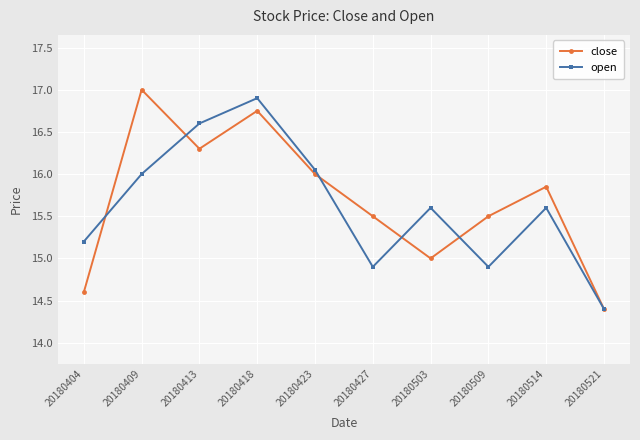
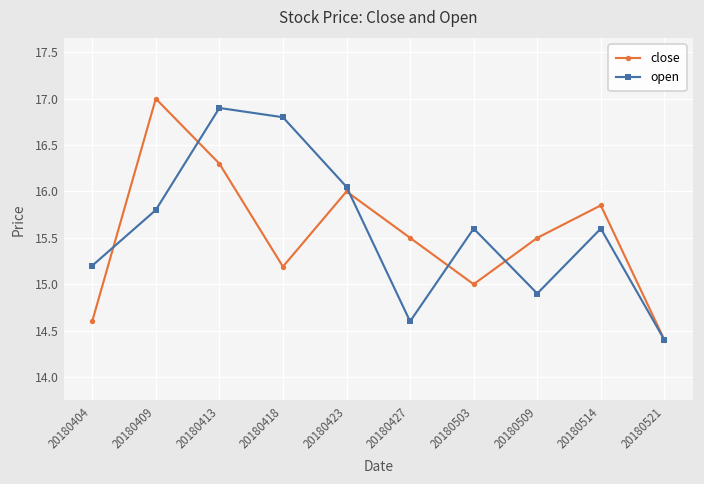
open, 20180409: 16.0 -> 15.8
open, 20180413: 16.6 -> 16.9
close, 20180418: 16.8 -> 15.2
open, 20180418: 16.9 -> 16.8
open, 20180427: 14.9 -> 14.6
